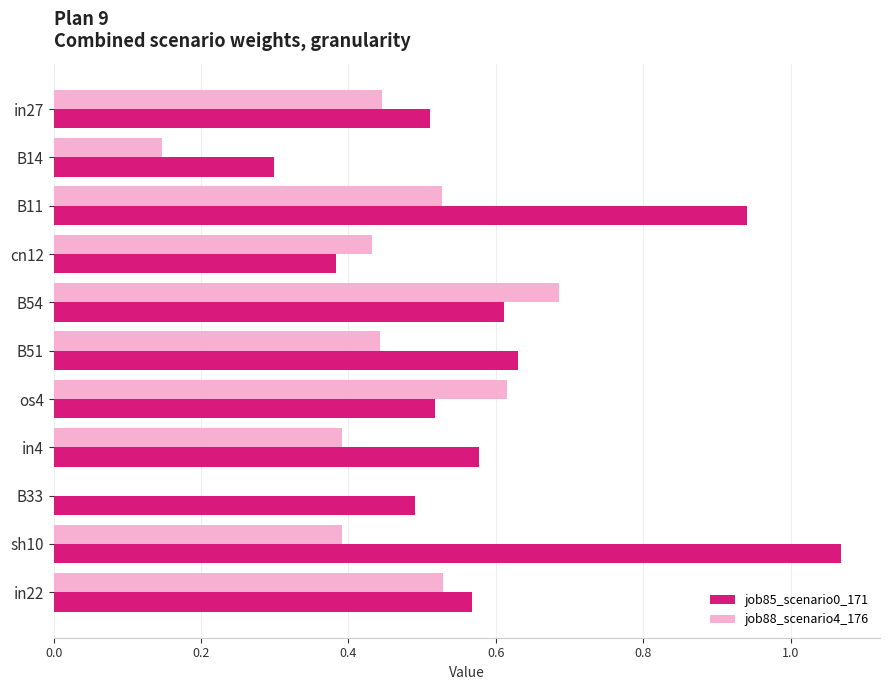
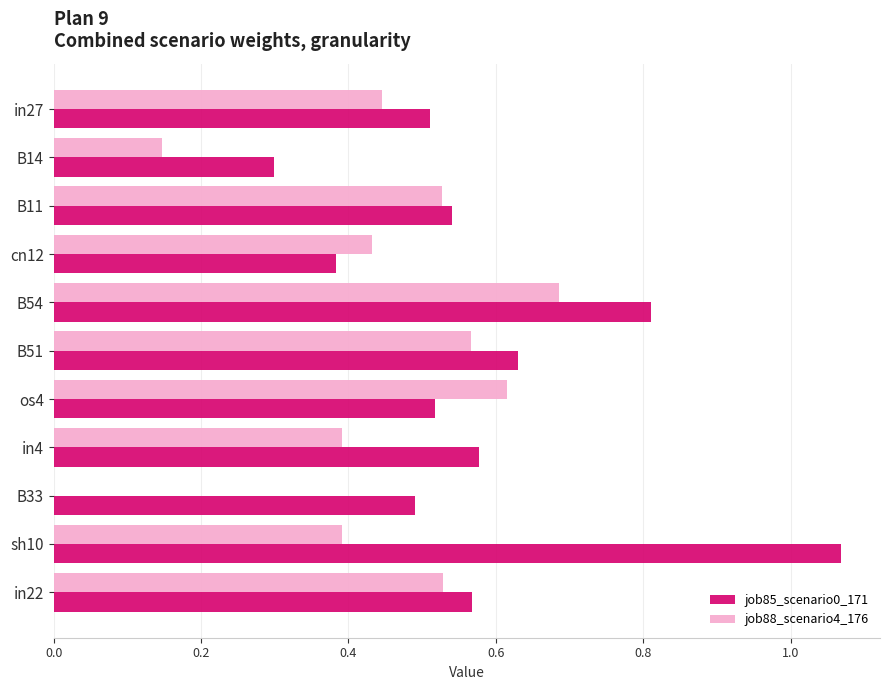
job85_scenario0_171, B11: 0.94 -> 0.54
job85_scenario0_171, B54: 0.61 -> 0.81
job88_scenario4_176, B51: 0.44 -> 0.57
